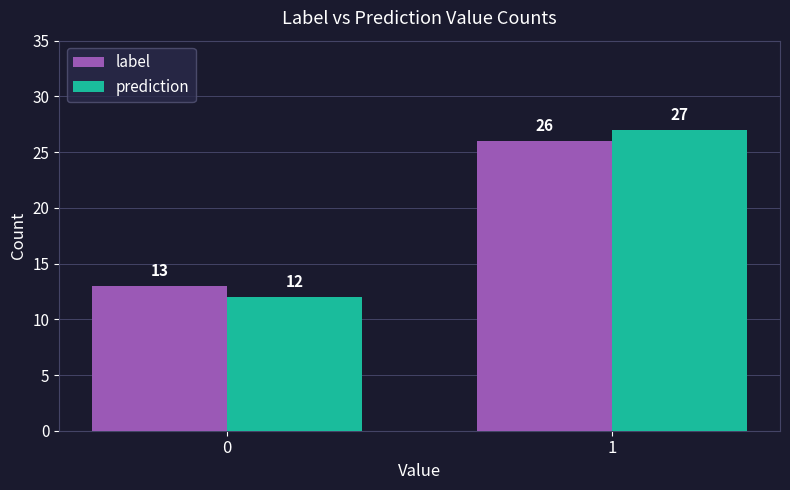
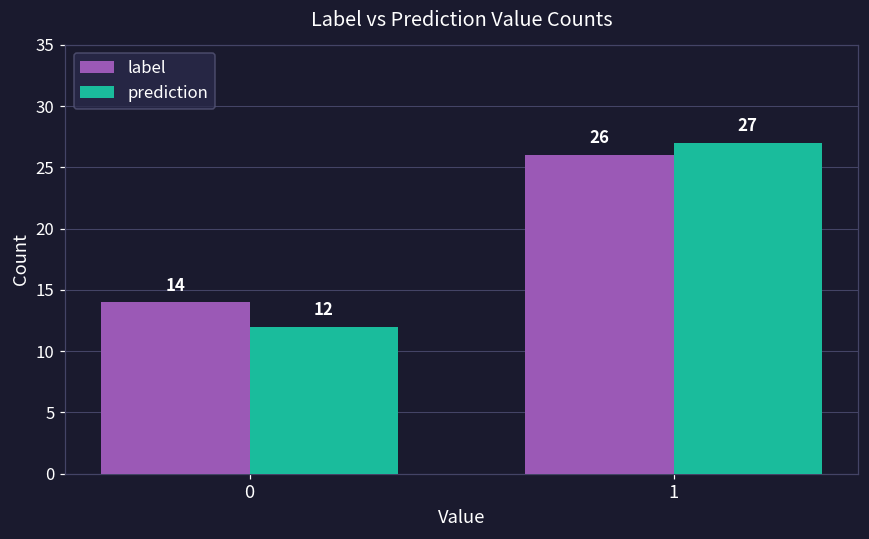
label, 0: 13 -> 14
